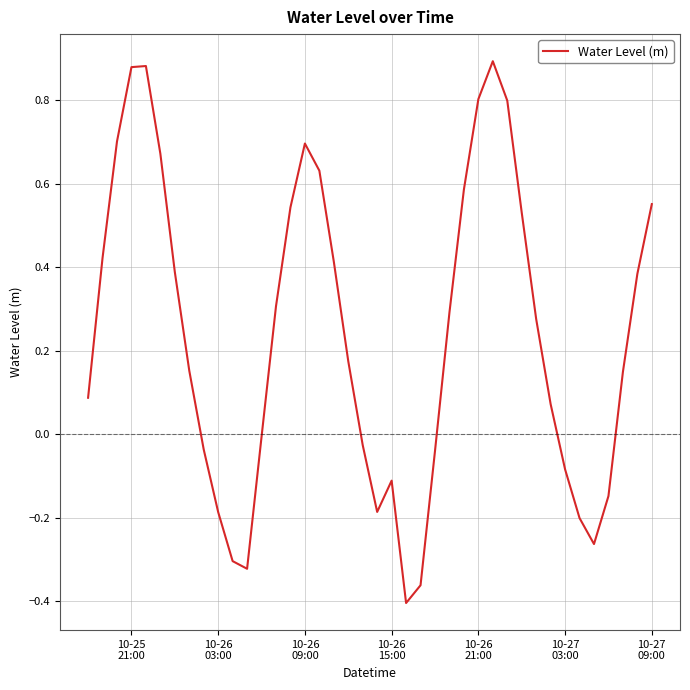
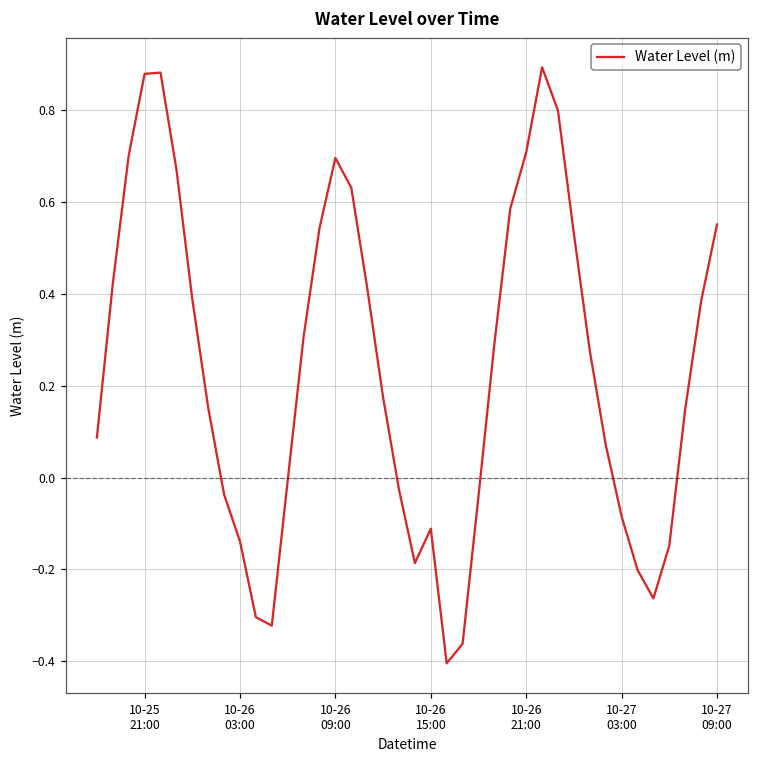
10-26 03:00: -0.19 -> -0.14
10-26 21:00: 0.80 -> 0.71
